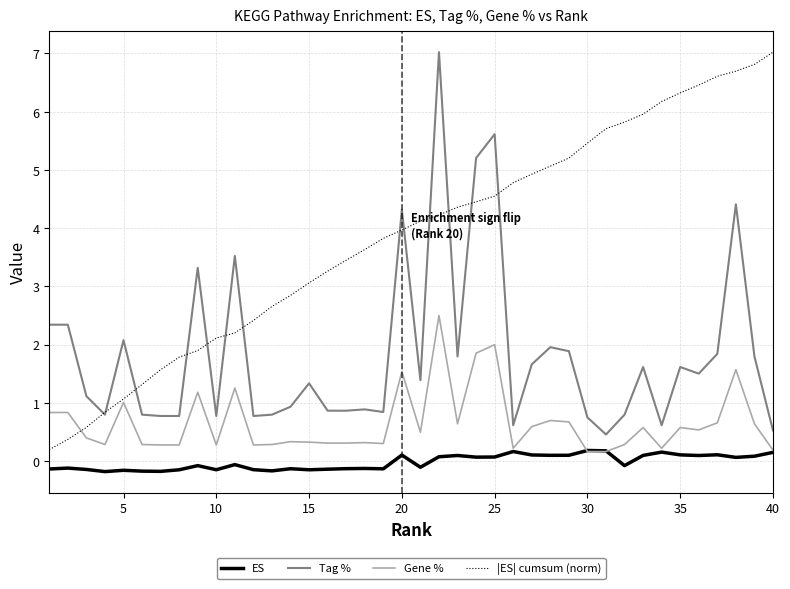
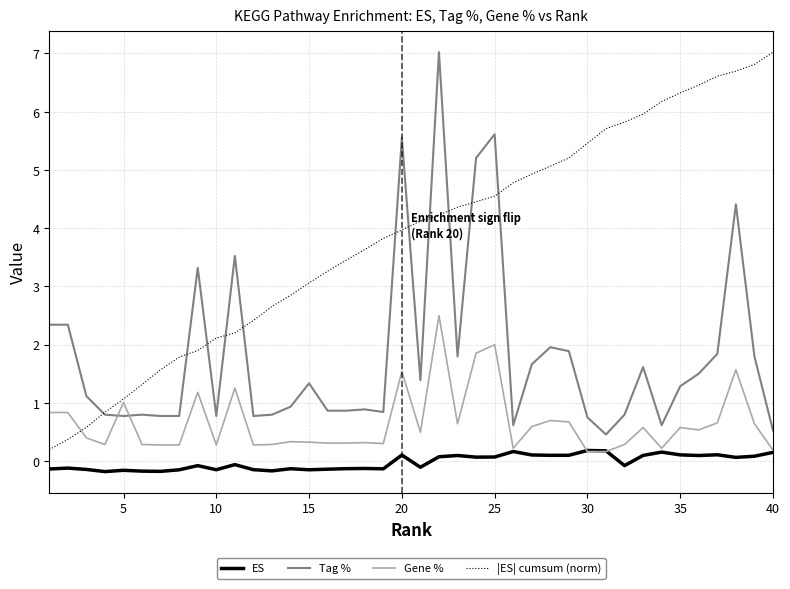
Tag %, 5: 2.1 -> 0.8
Tag %, 20: 4.3 -> 5.6
Tag %, 35: 1.6 -> 1.3
